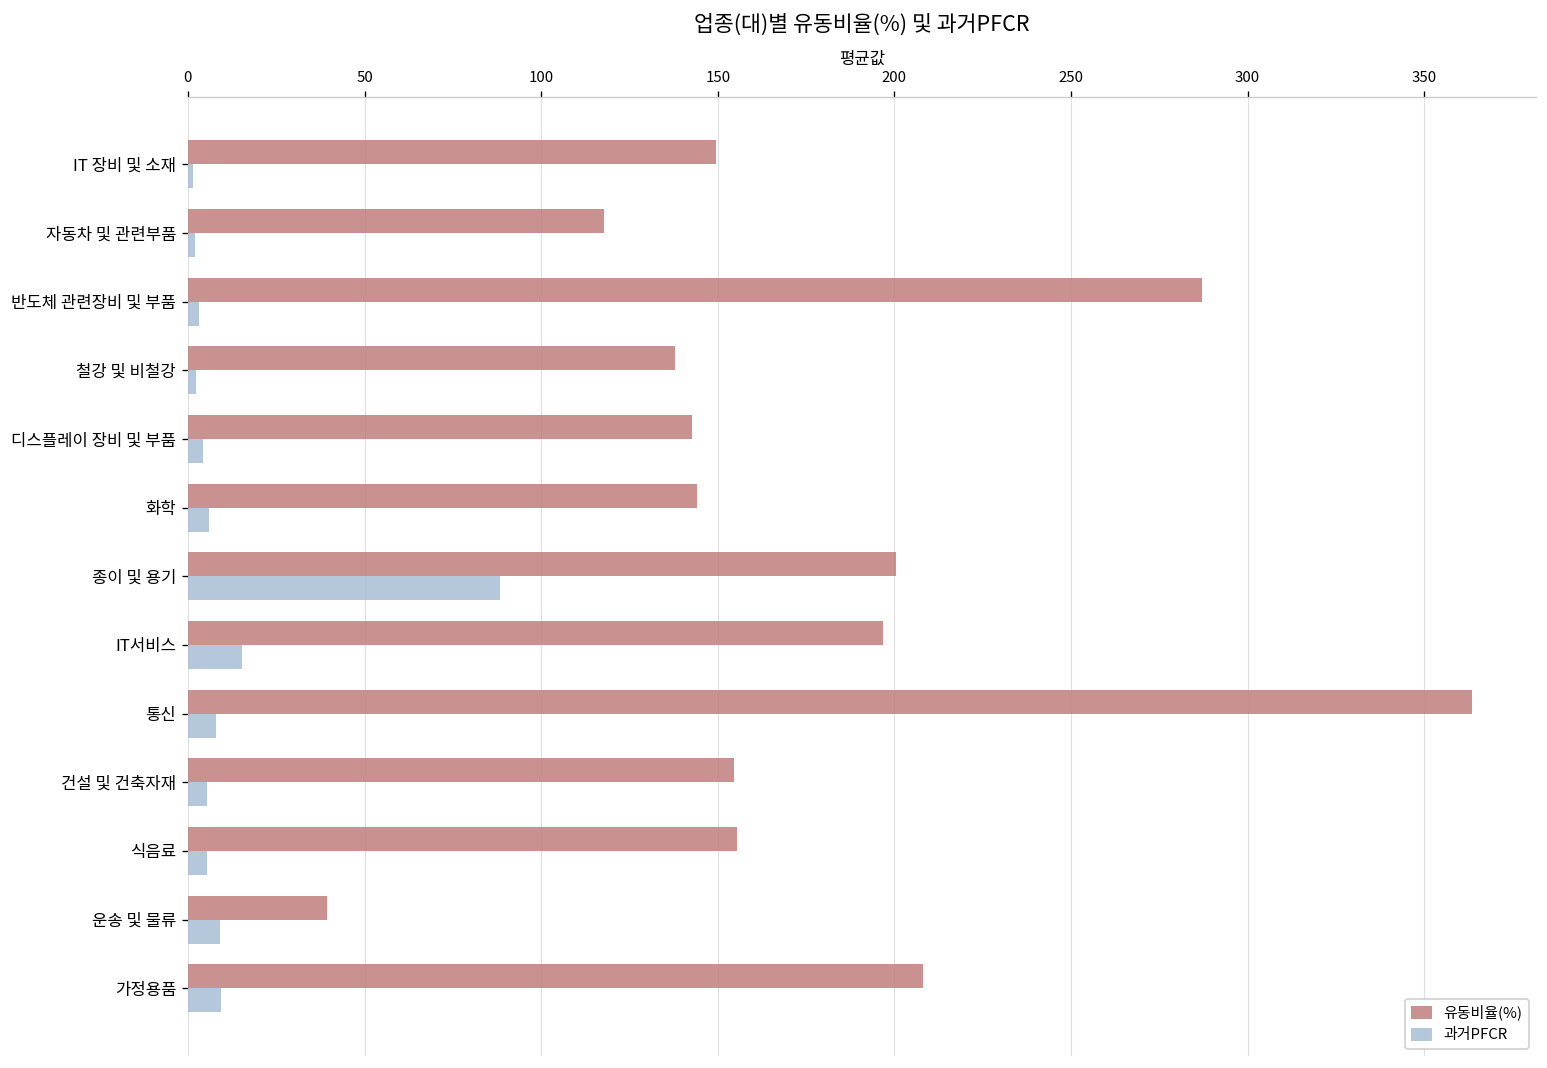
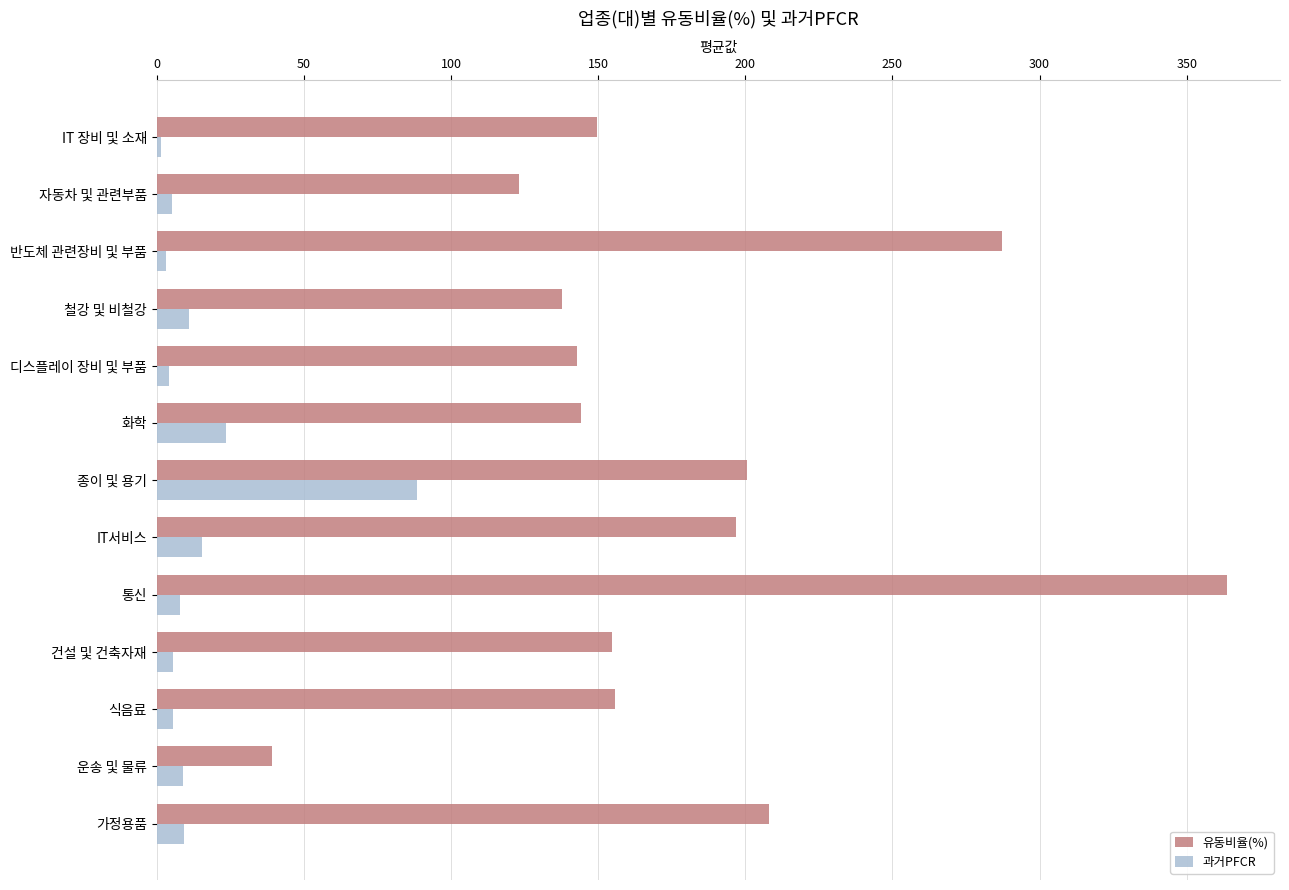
유동비율(%), 자동차 및 관련부품: 118 -> 123
과거PFCR, 자동차 및 관련부품: 2 -> 5
과거PFCR, 철강 및 비철강: 2 -> 11
과거PFCR, 화학: 6 -> 24
